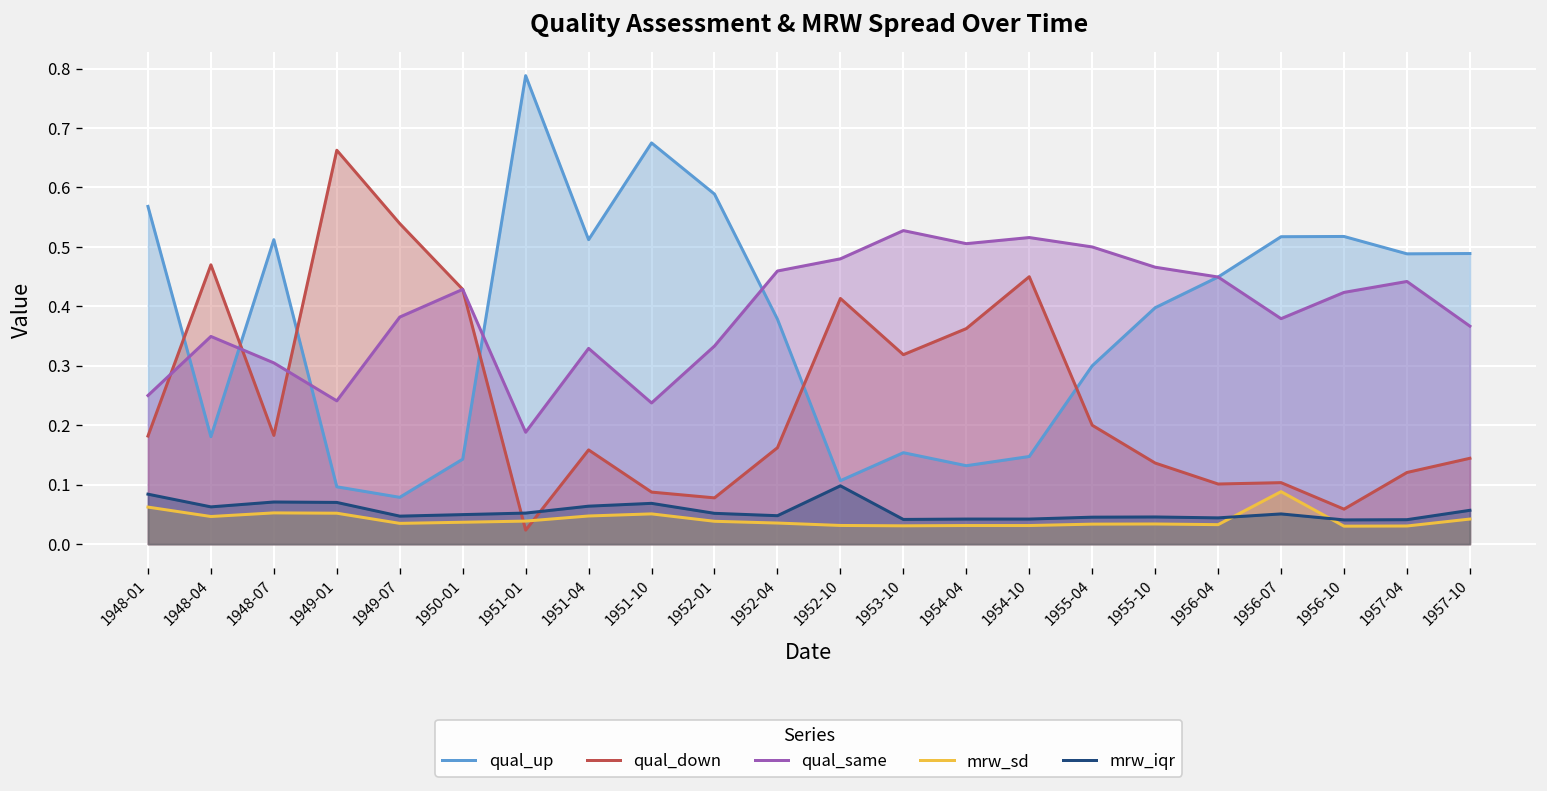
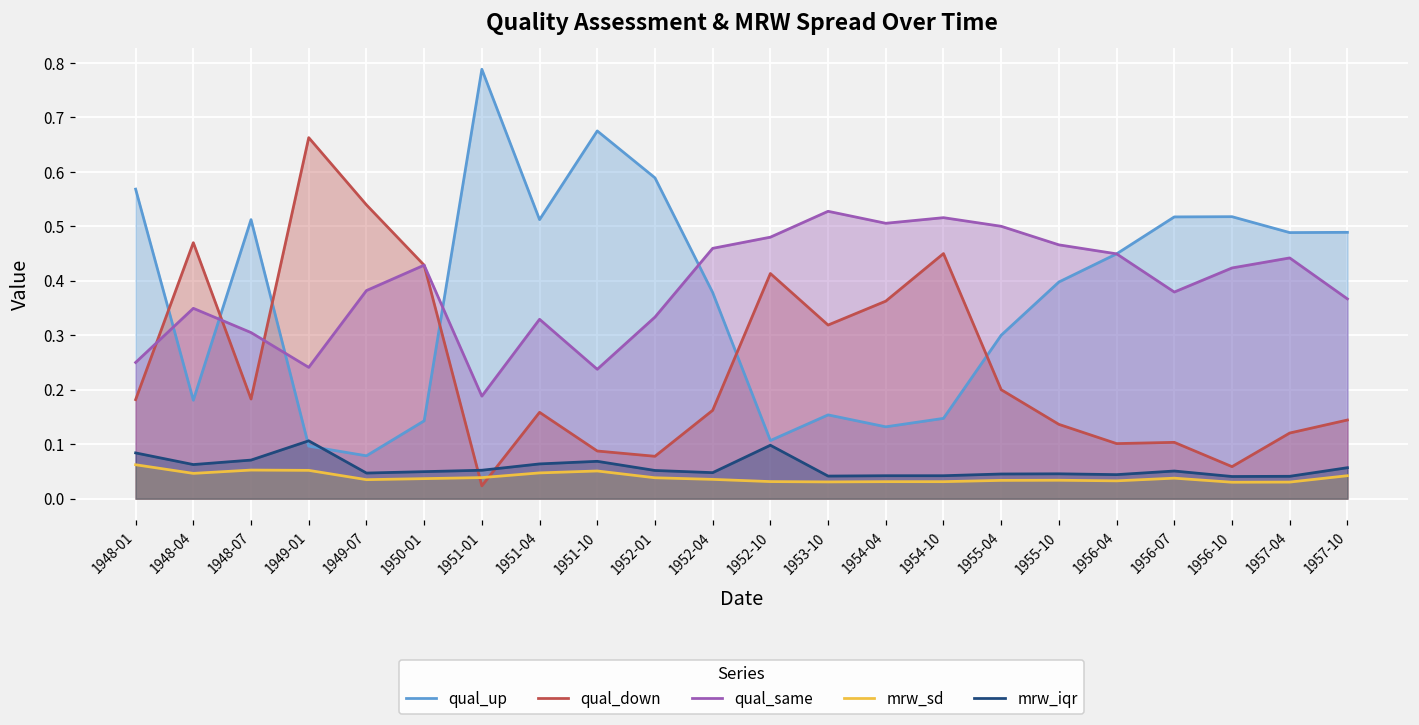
mrw_iqr, 1949-01: 0.07 -> 0.11
mrw_sd, 1956-07: 0.09 -> 0.04
